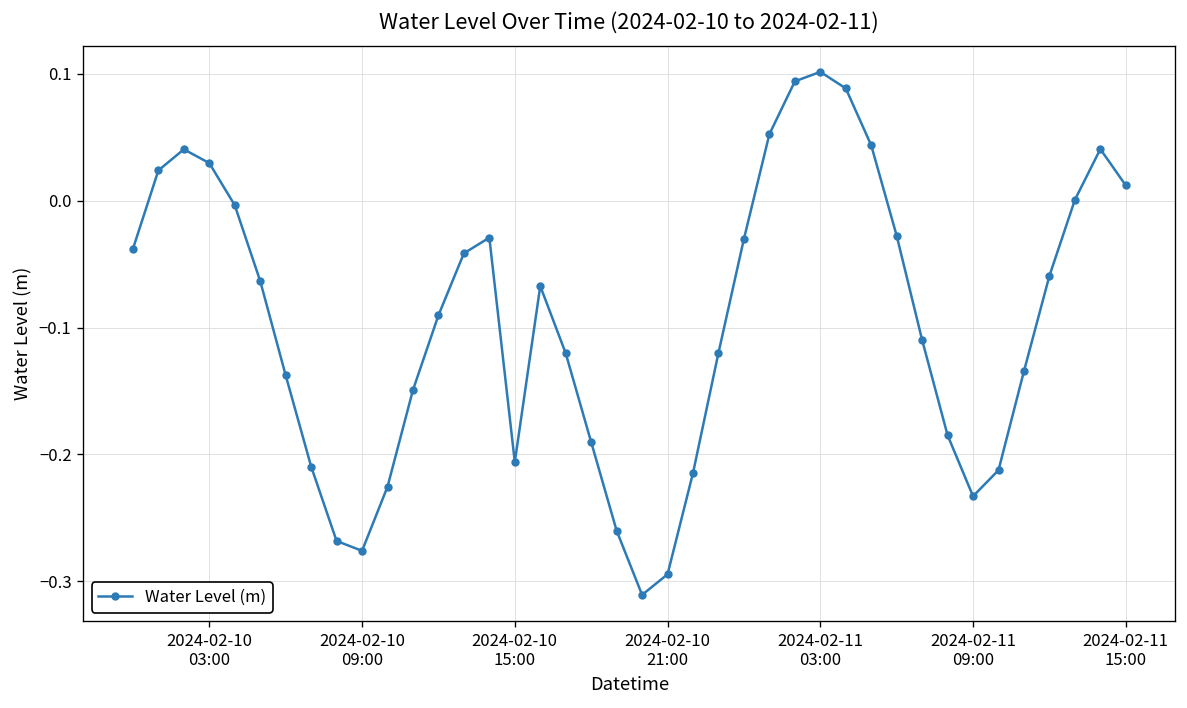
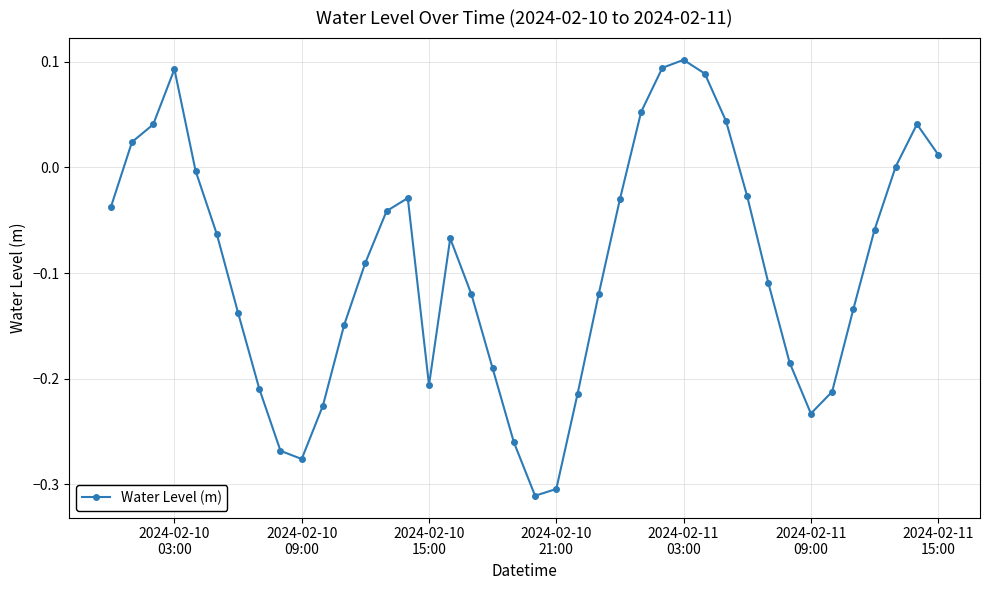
2024-02-10 03:00: 0.030 -> 0.093
2024-02-10 21:00: -0.294 -> -0.304
